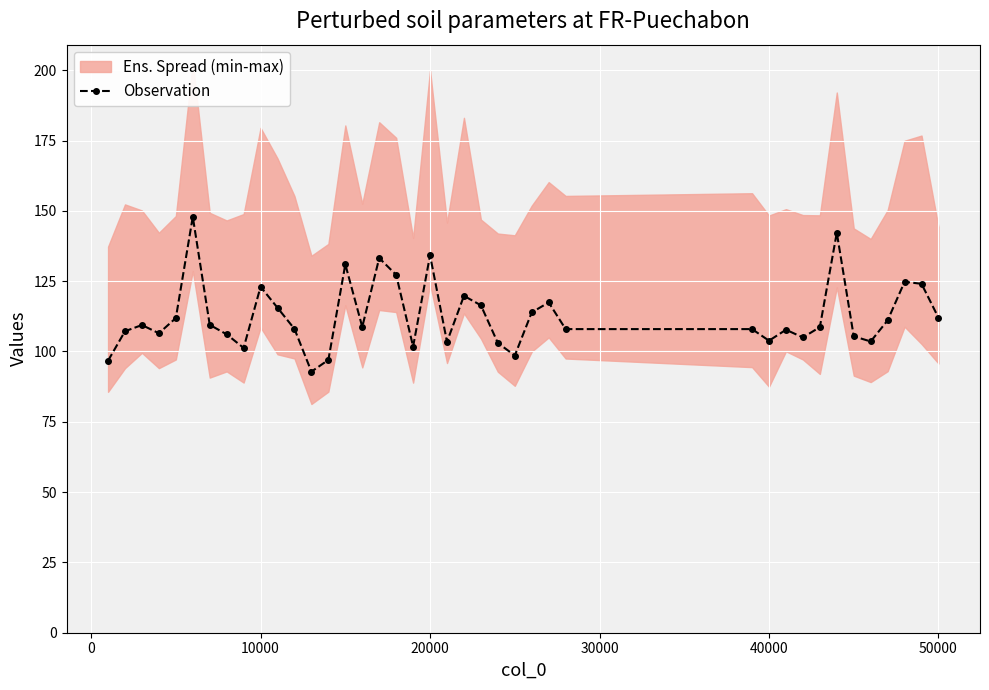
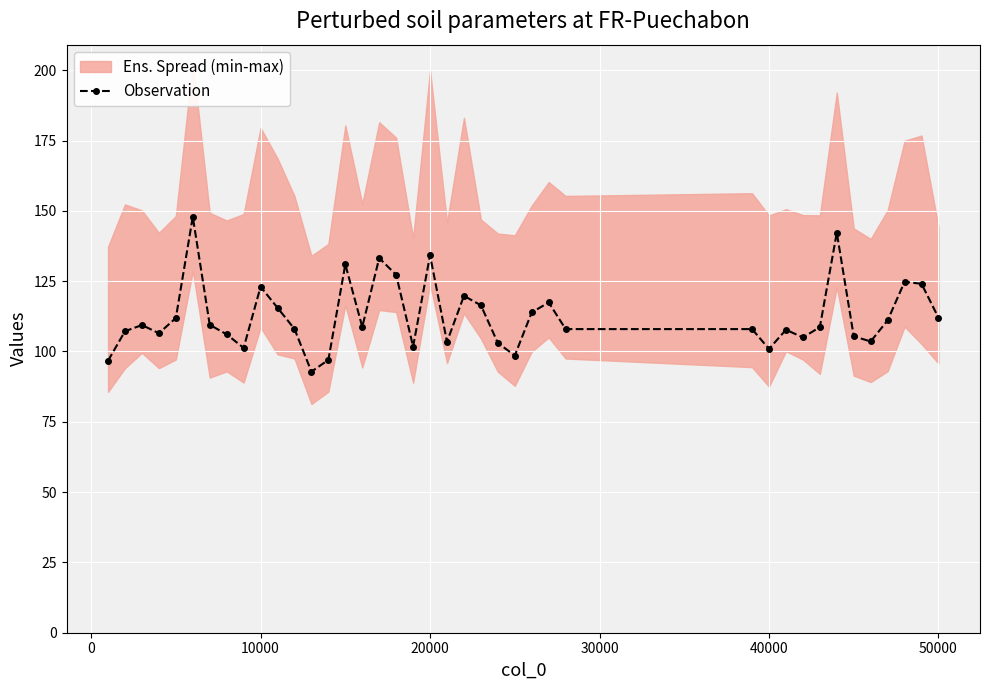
Observation, 40000: 104 -> 101
